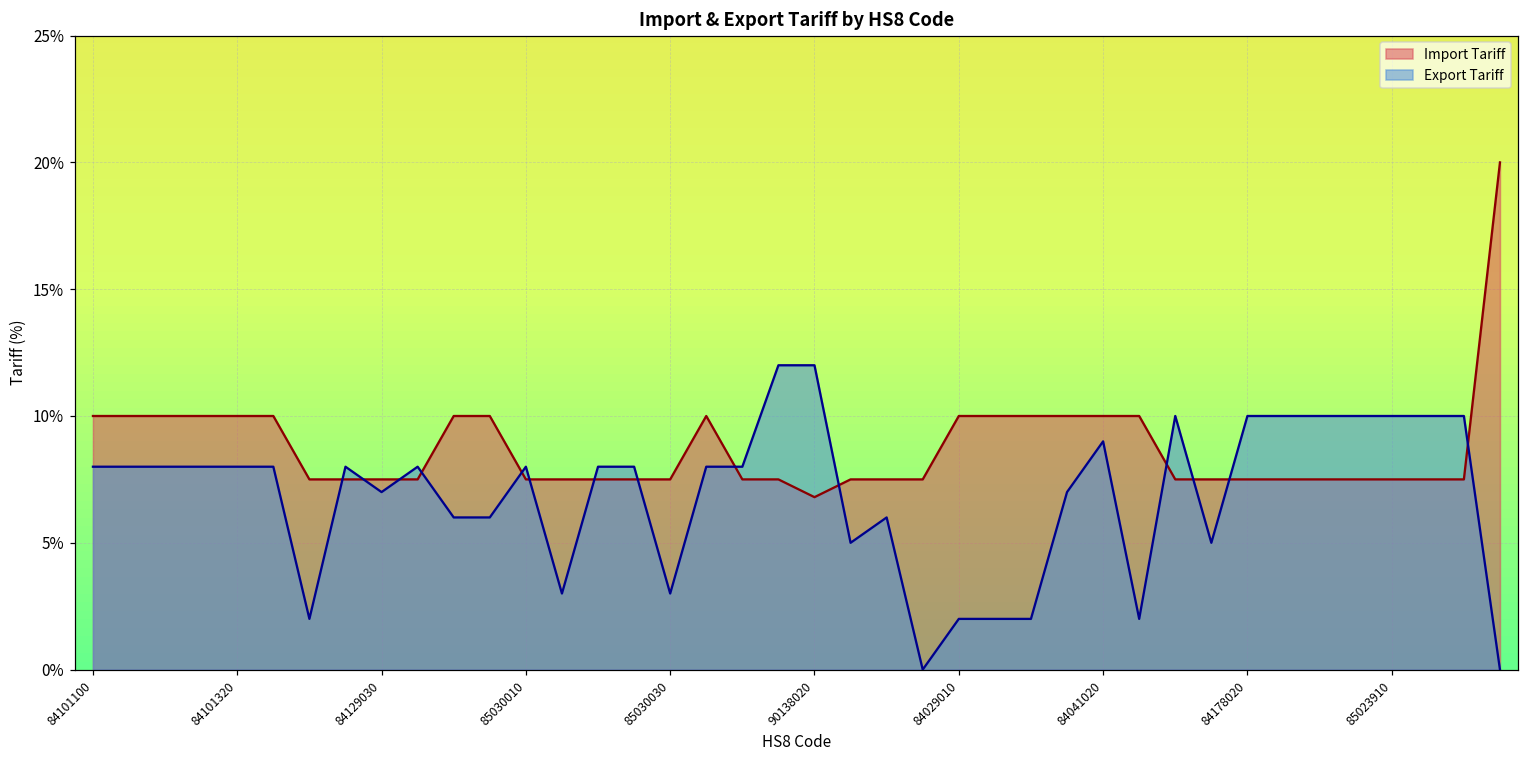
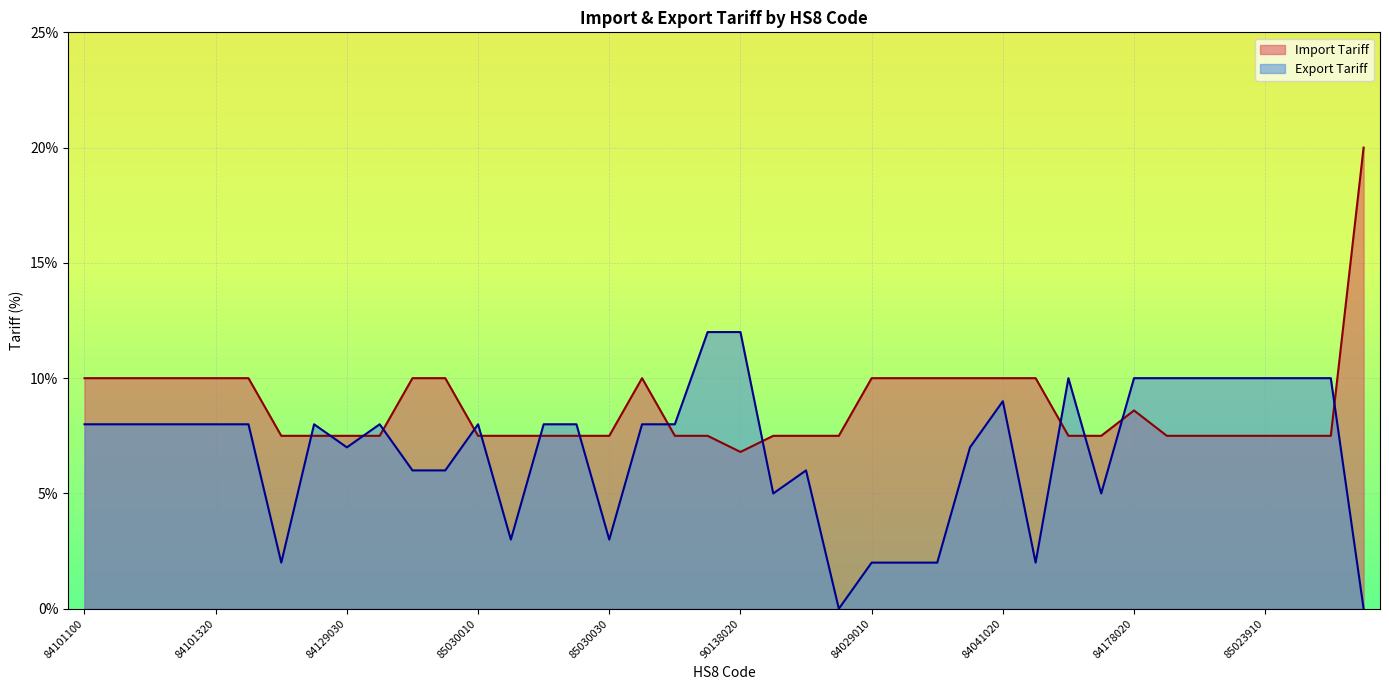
Import Tariff, 84178020: 7.5% -> 8.6%
